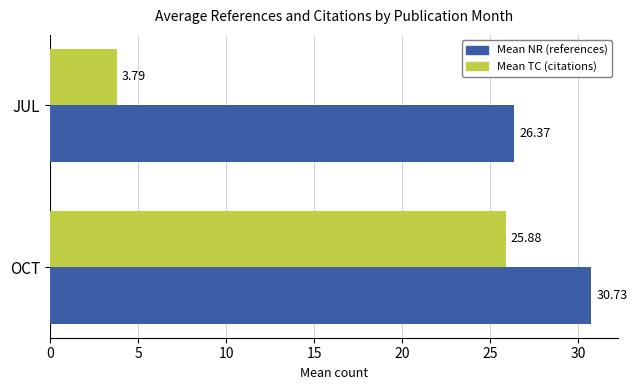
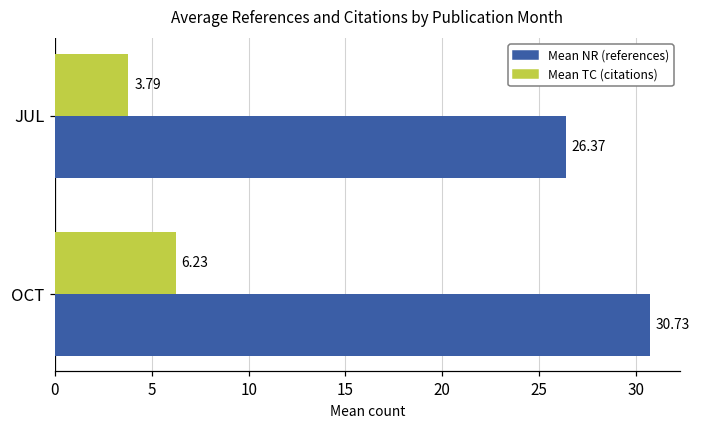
Mean TC (citations), OCT: 25.88 -> 6.23
